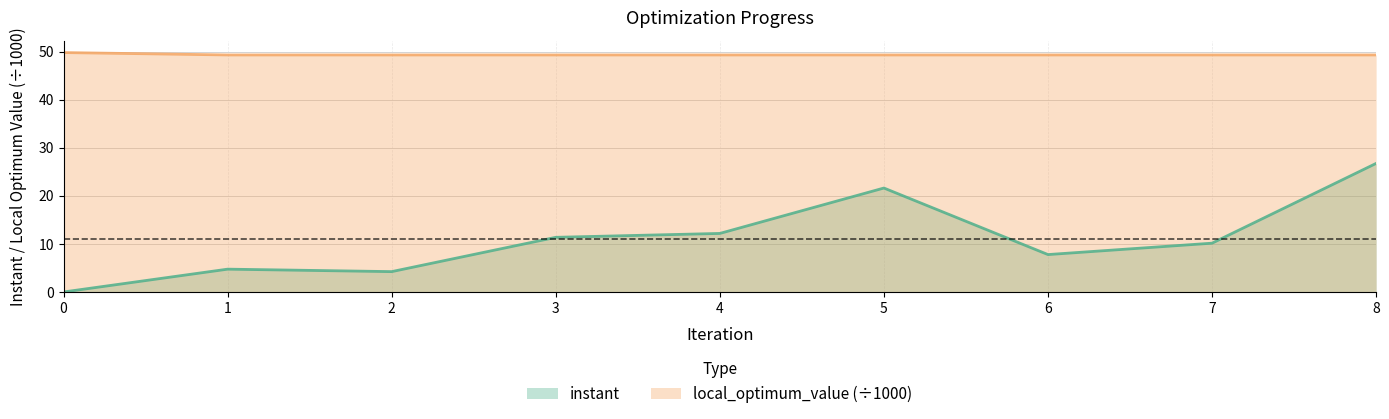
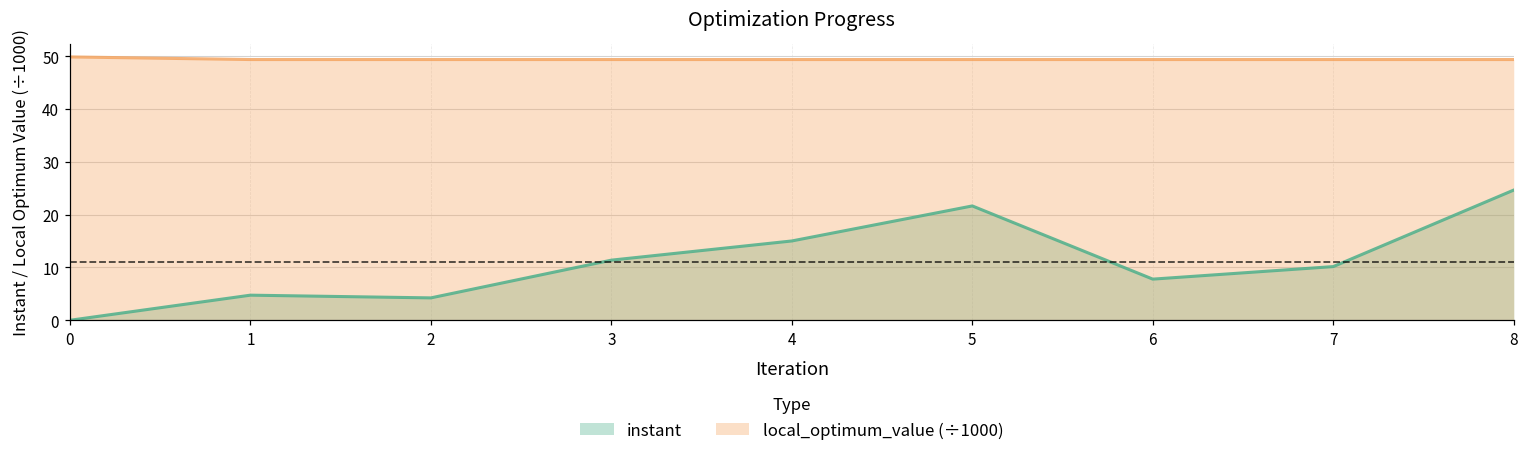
instant, 4: 12 -> 15
instant, 8: 27 -> 25
